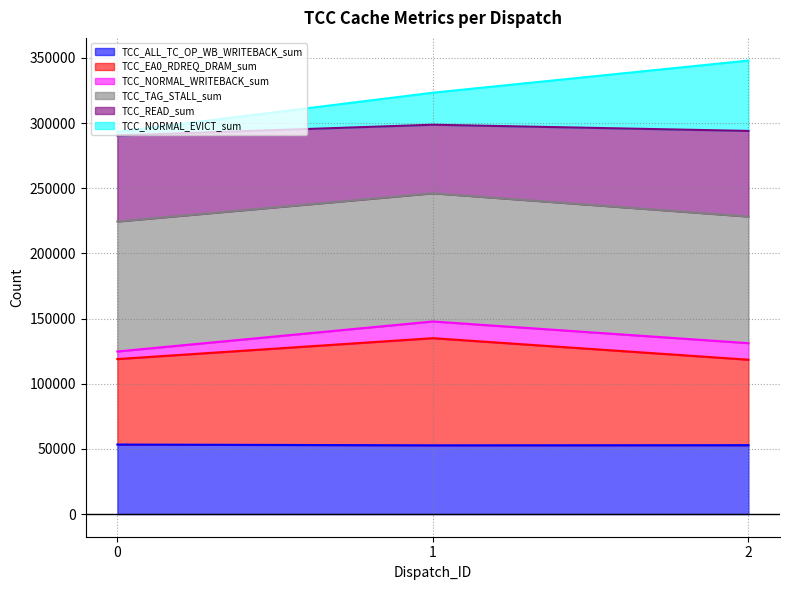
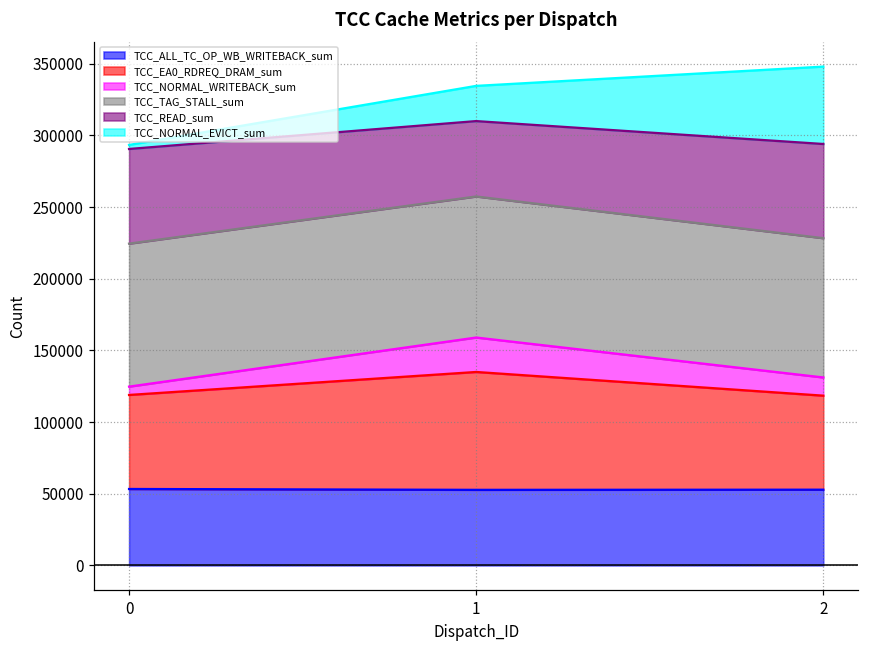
TCC_NORMAL_WRITEBACK_sum, 1: 13000 -> 24000
